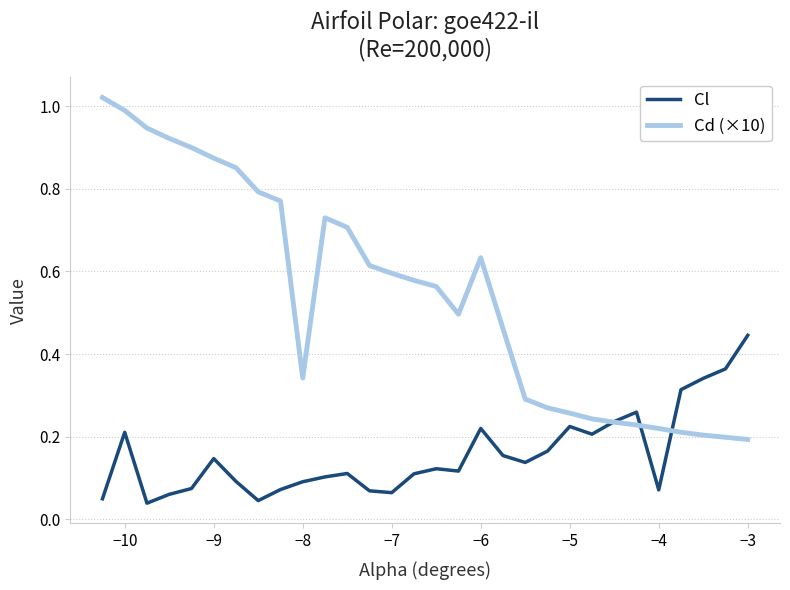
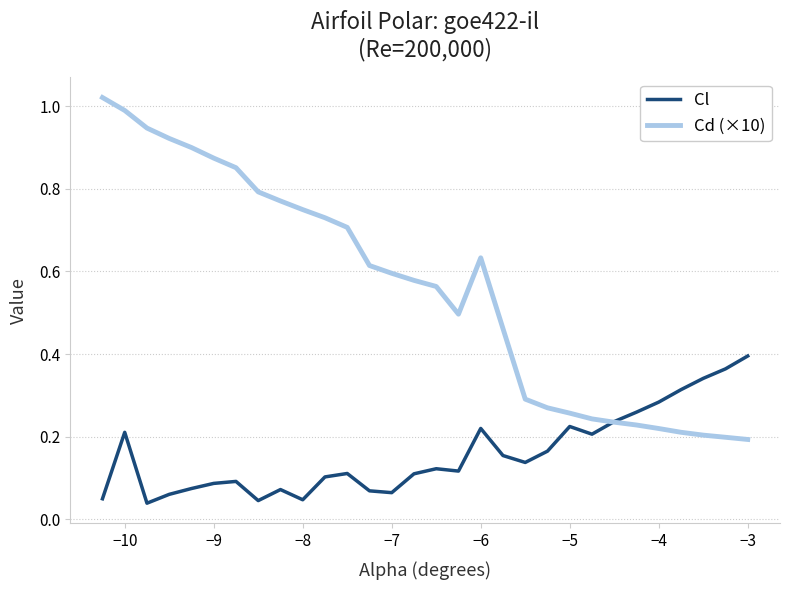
Cl, −9: 0.15 -> 0.09
Cl, −8: 0.09 -> 0.05
Cd (×10), −8: 0.34 -> 0.75
Cl, −4: 0.07 -> 0.28
Cl, −3: 0.45 -> 0.40
